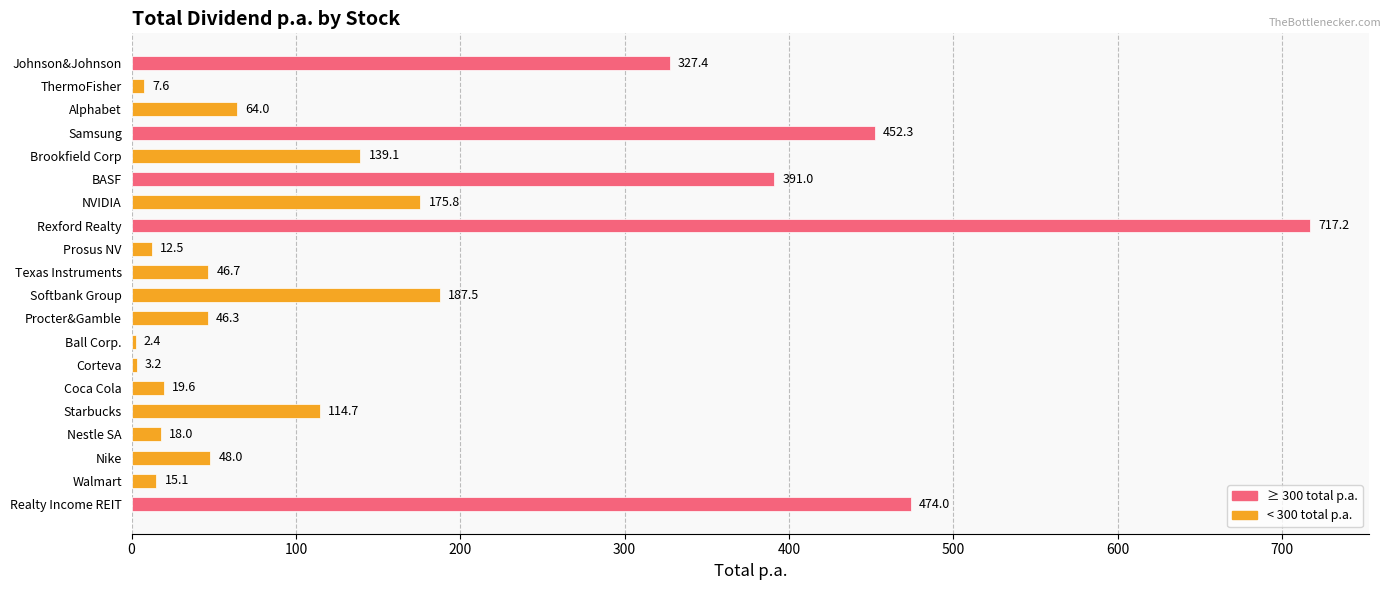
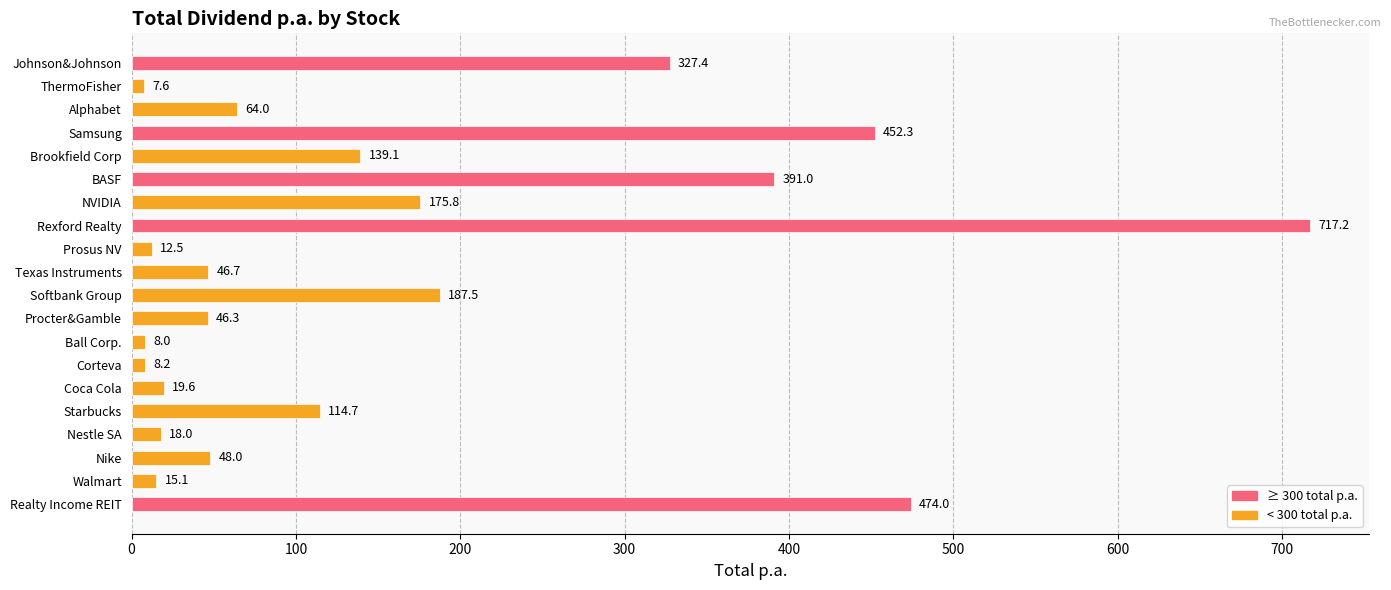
Ball Corp.: 2.4 -> 8.0
Corteva: 3.2 -> 8.2
